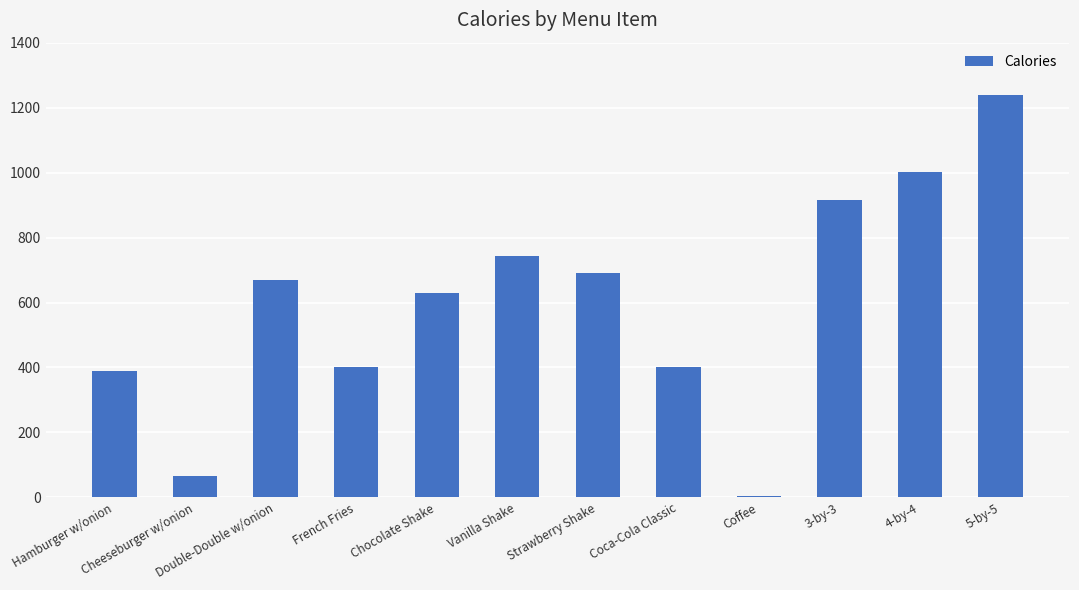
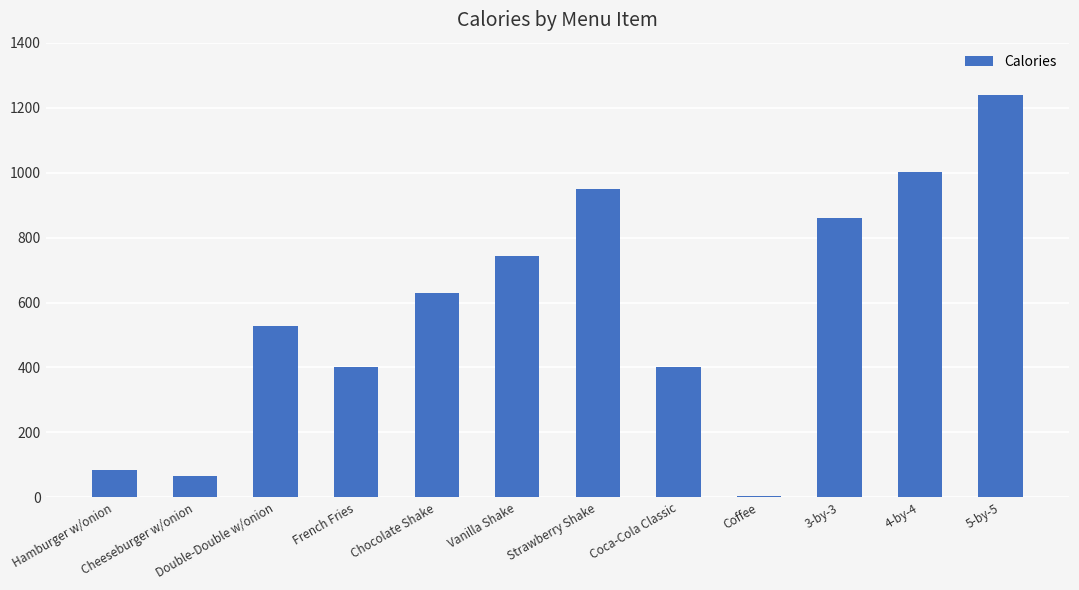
Hamburger w/onion: 390 -> 80
Double-Double w/onion: 670 -> 530
Strawberry Shake: 690 -> 950
3-by-3: 920 -> 860
